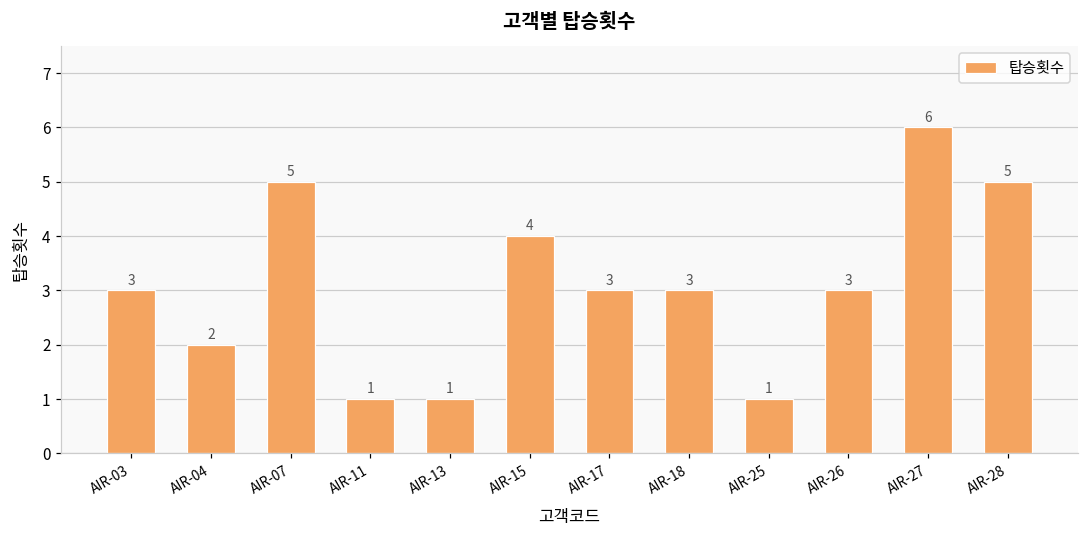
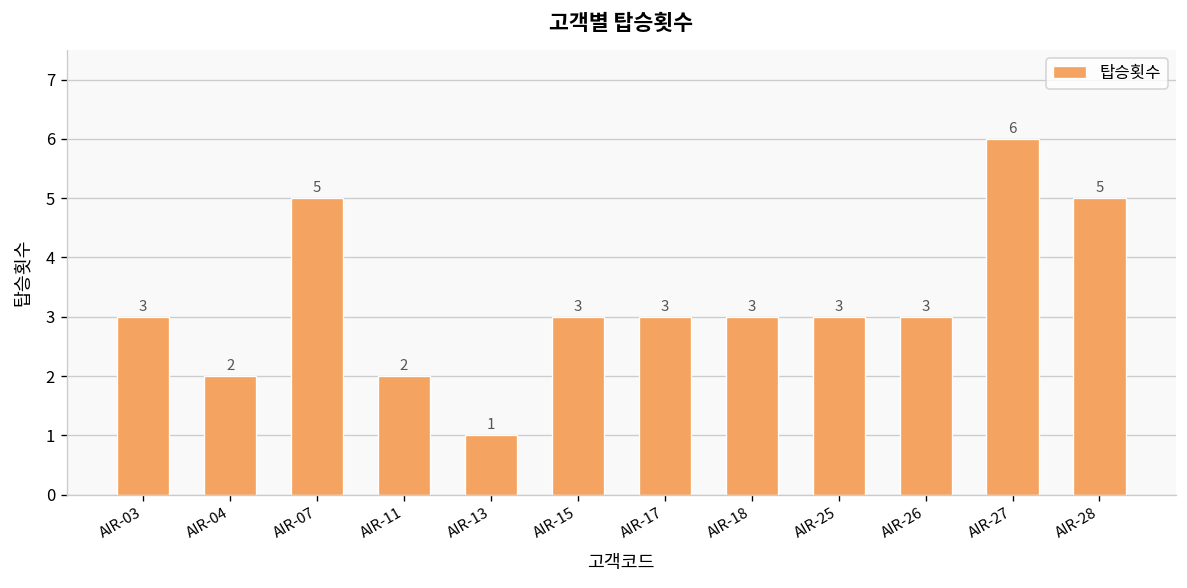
AIR-11: 1 -> 2
AIR-15: 4 -> 3
AIR-25: 1 -> 3
